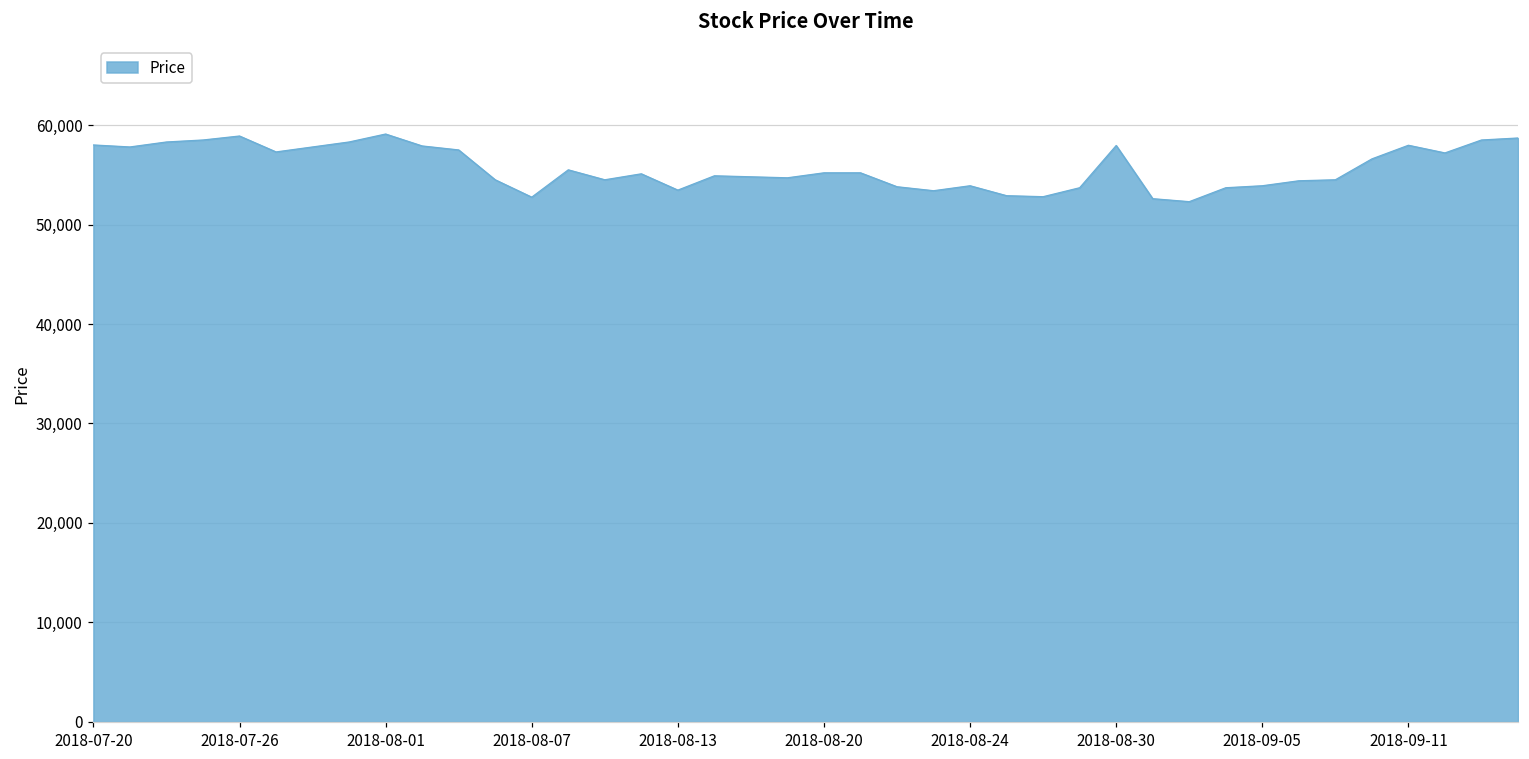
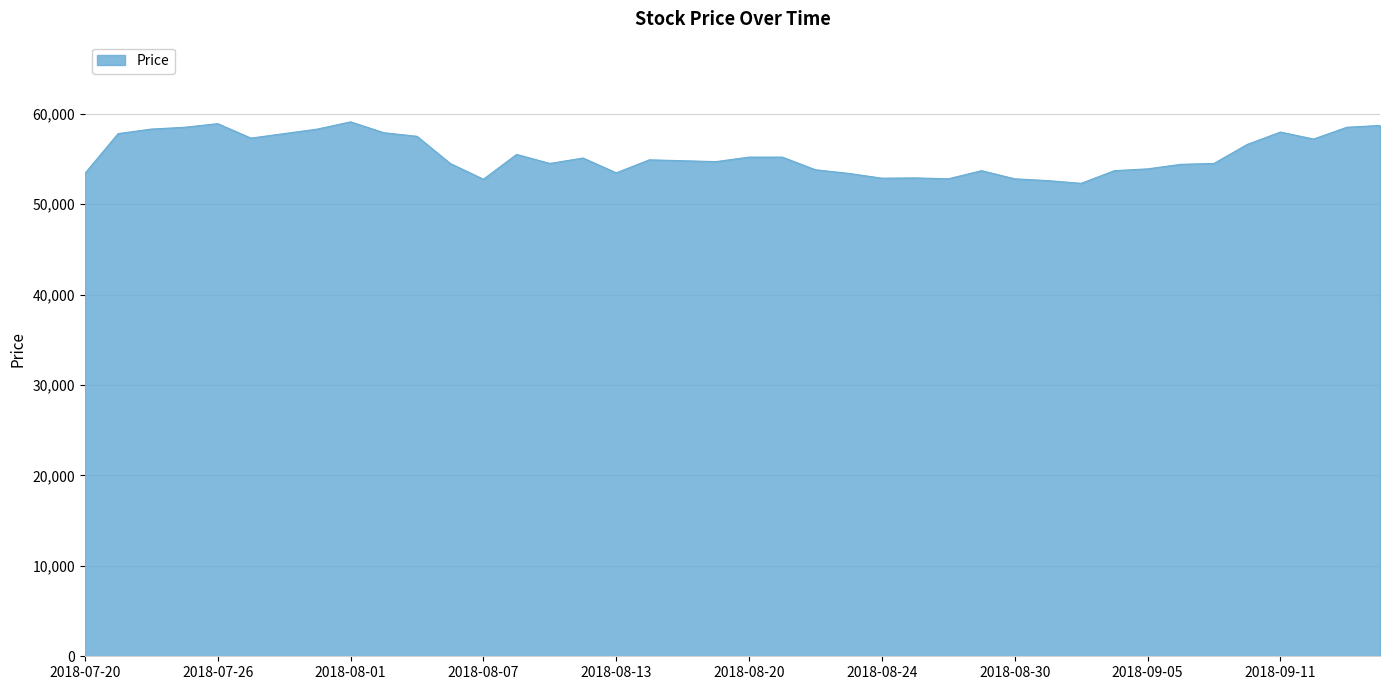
2018-07-20: 58,000 -> 53,000
2018-08-24: 54,000 -> 53,000
2018-08-30: 58,000 -> 53,000
